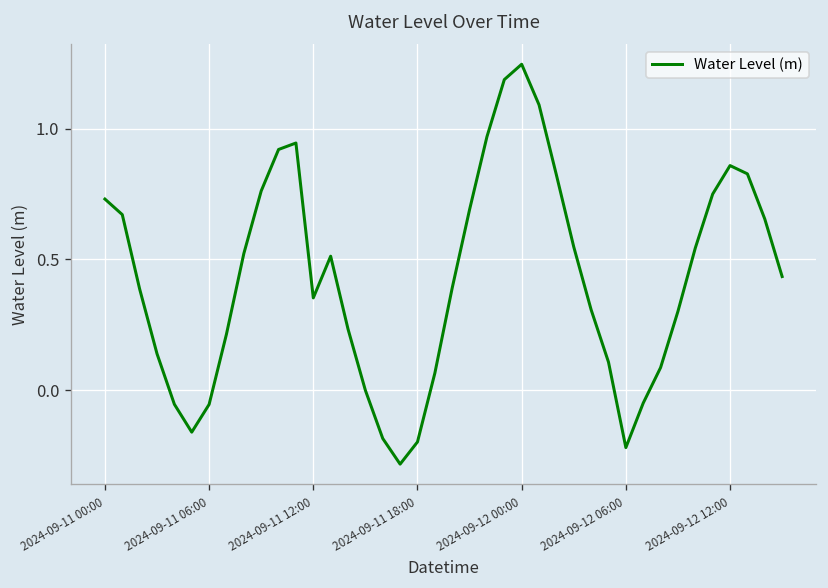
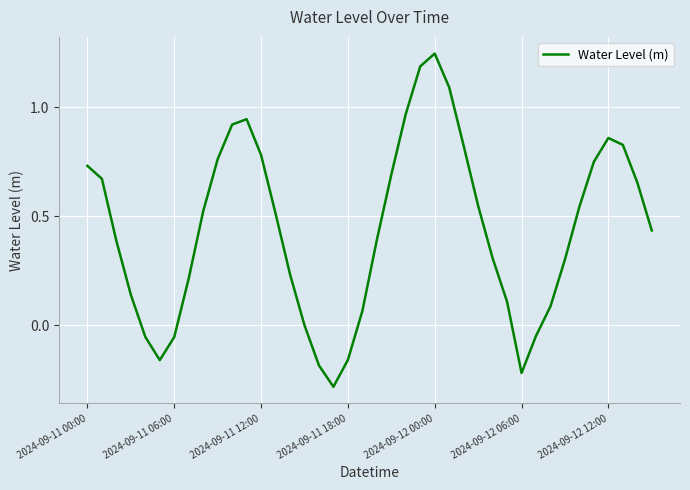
2024-09-11 12:00: 0.35 -> 0.78
2024-09-11 18:00: -0.20 -> -0.16
